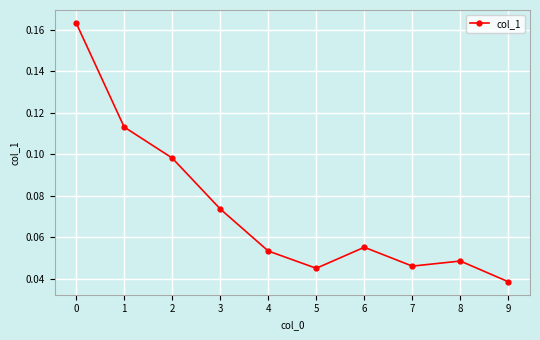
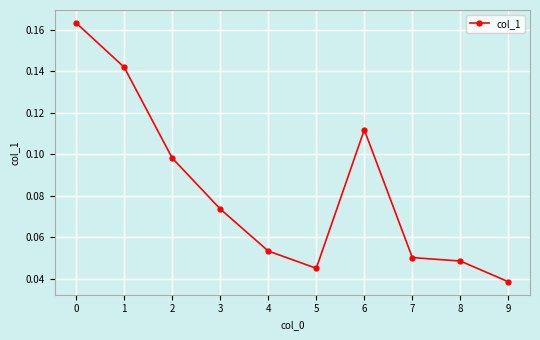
1: 0.113 -> 0.142
6: 0.055 -> 0.112
7: 0.046 -> 0.050
